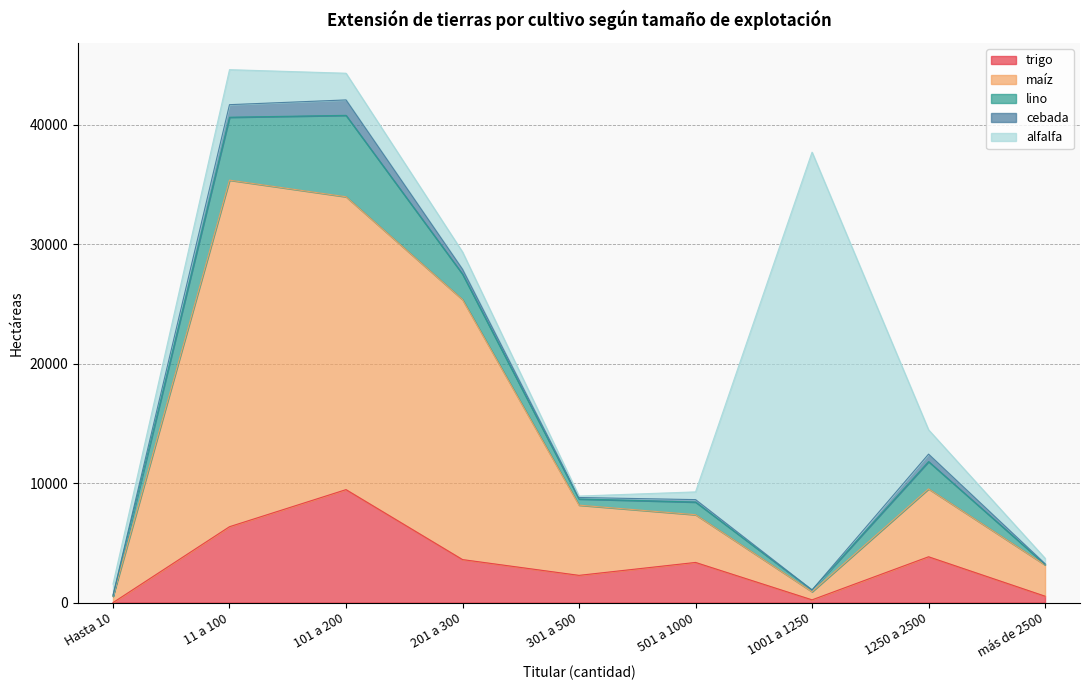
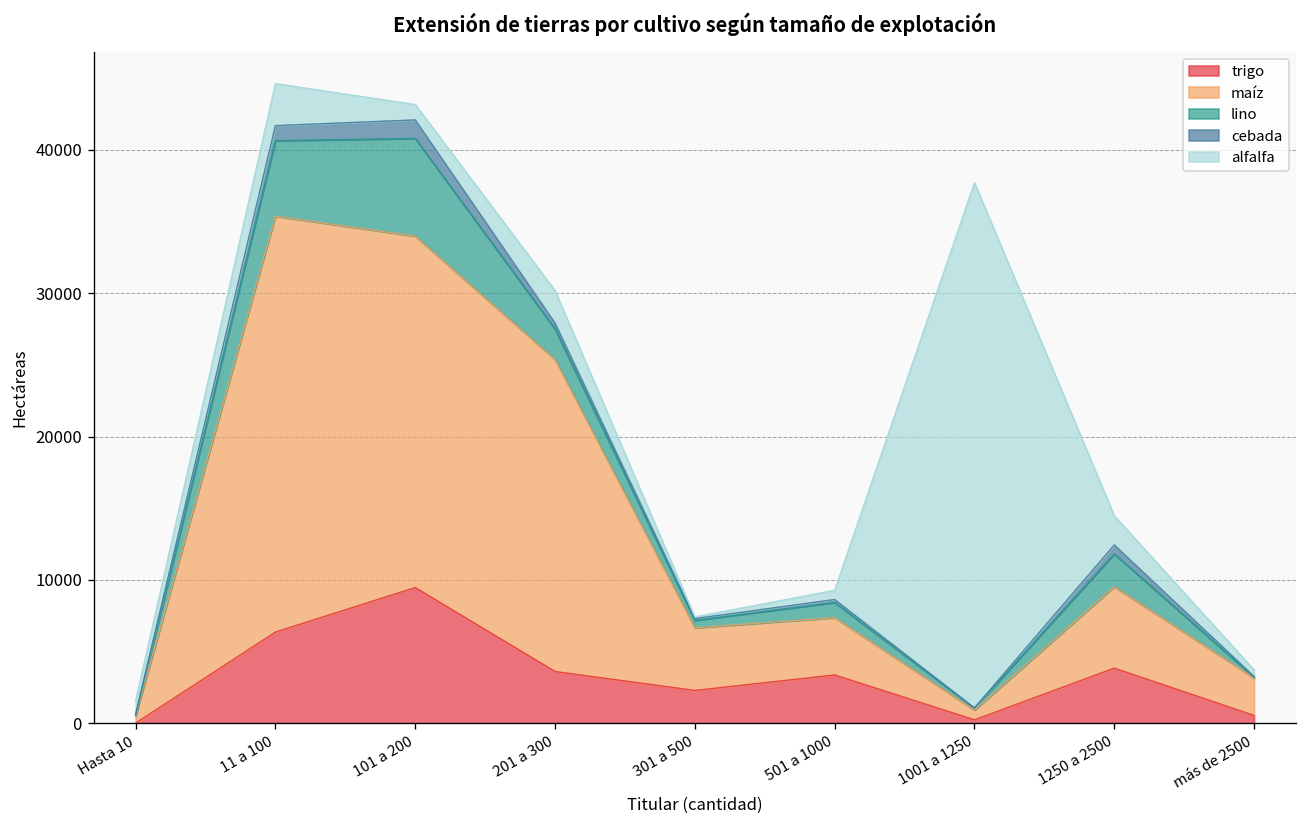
alfalfa, 101 a 200: 2200 -> 1100
alfalfa, 201 a 300: 1400 -> 2300
maíz, 301 a 500: 5900 -> 4400
